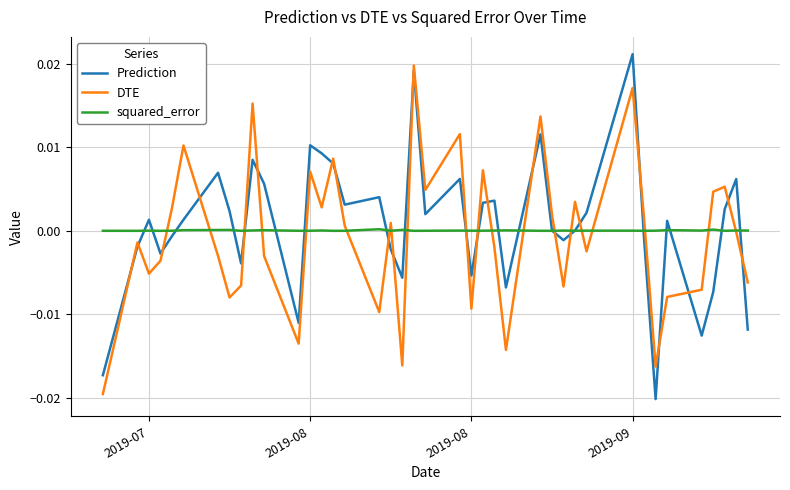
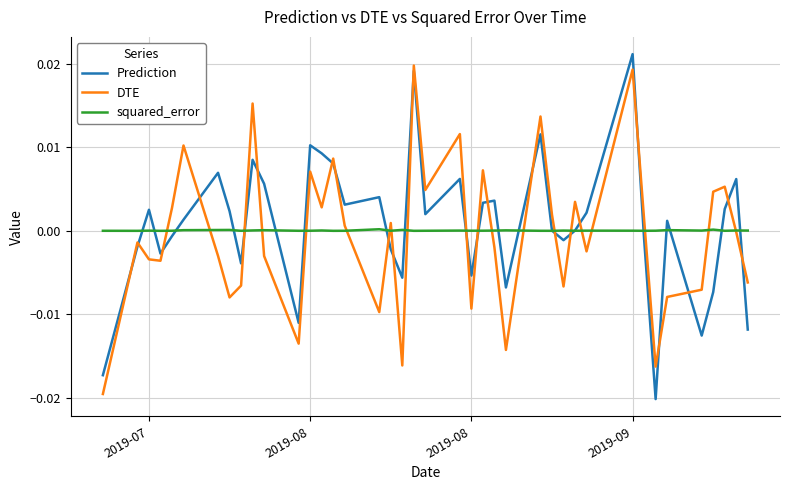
Prediction, 2019-07: 0.001 -> 0.003
DTE, 2019-07: -0.005 -> -0.003
DTE, 2019-09: 0.017 -> 0.019
